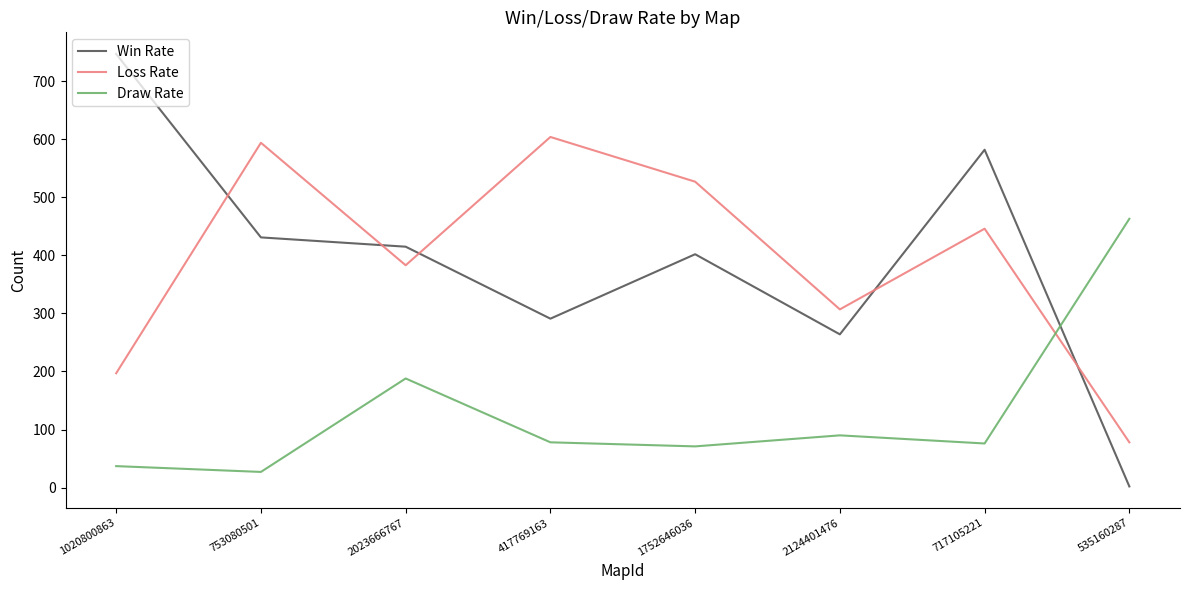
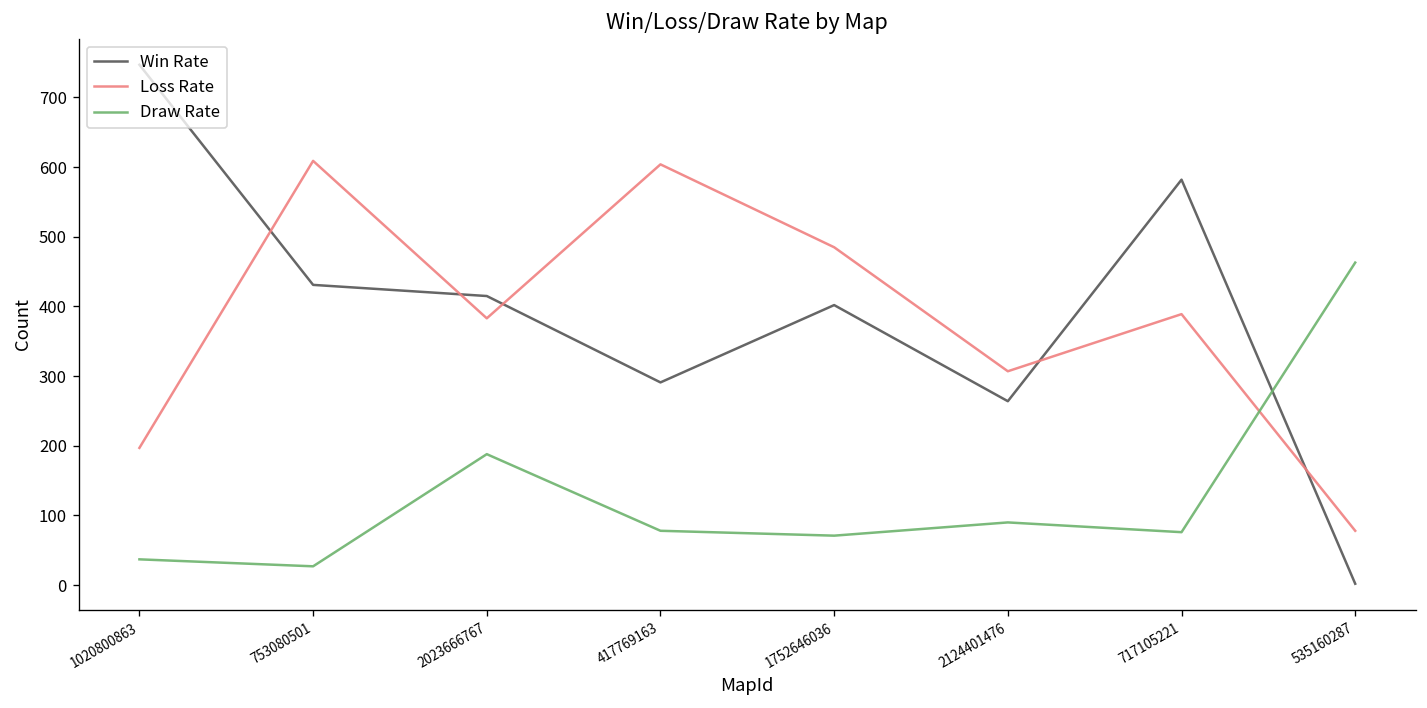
Loss Rate, 753080501: 590 -> 610
Loss Rate, 1752646036: 530 -> 490
Loss Rate, 717105221: 450 -> 390
